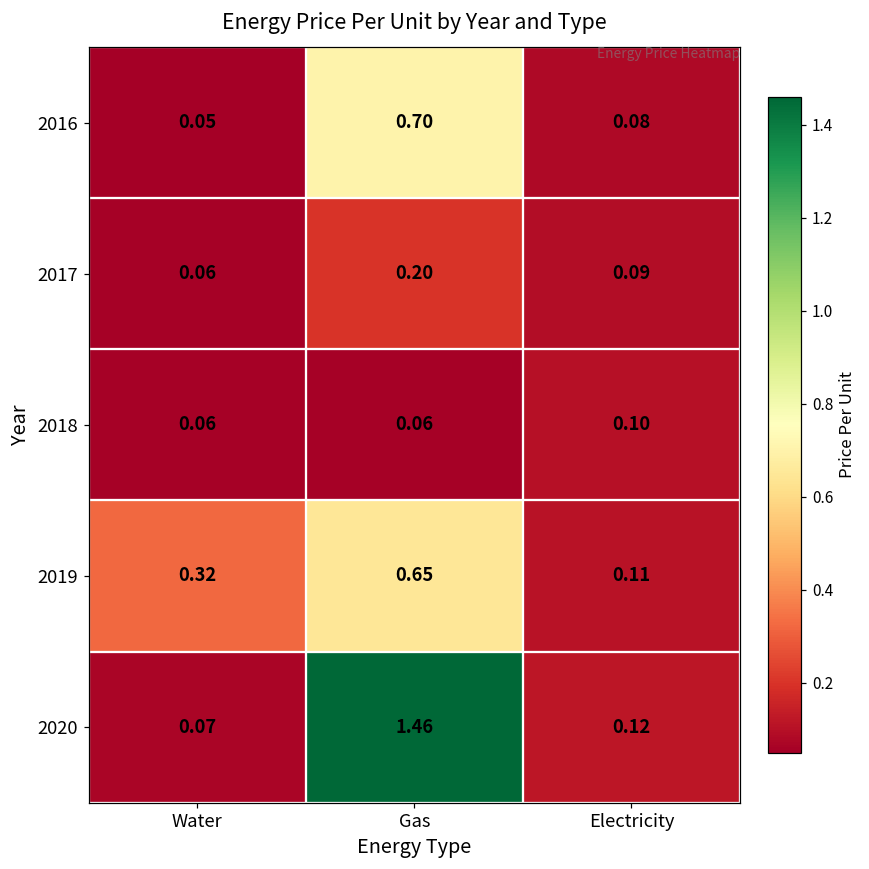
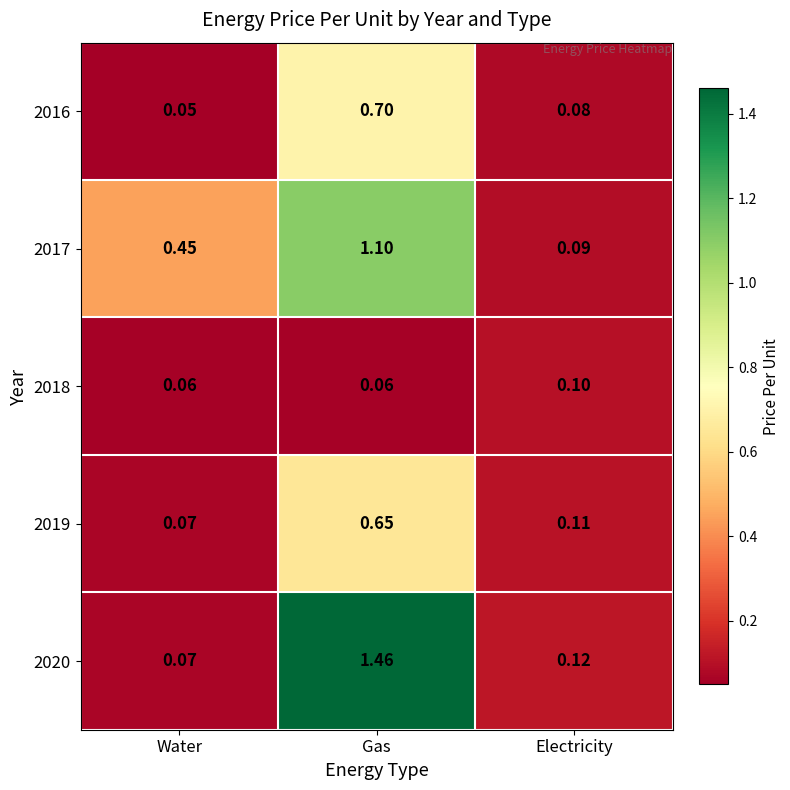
2017, Water: 0.06 -> 0.45
2017, Gas: 0.20 -> 1.10
2019, Water: 0.32 -> 0.07
